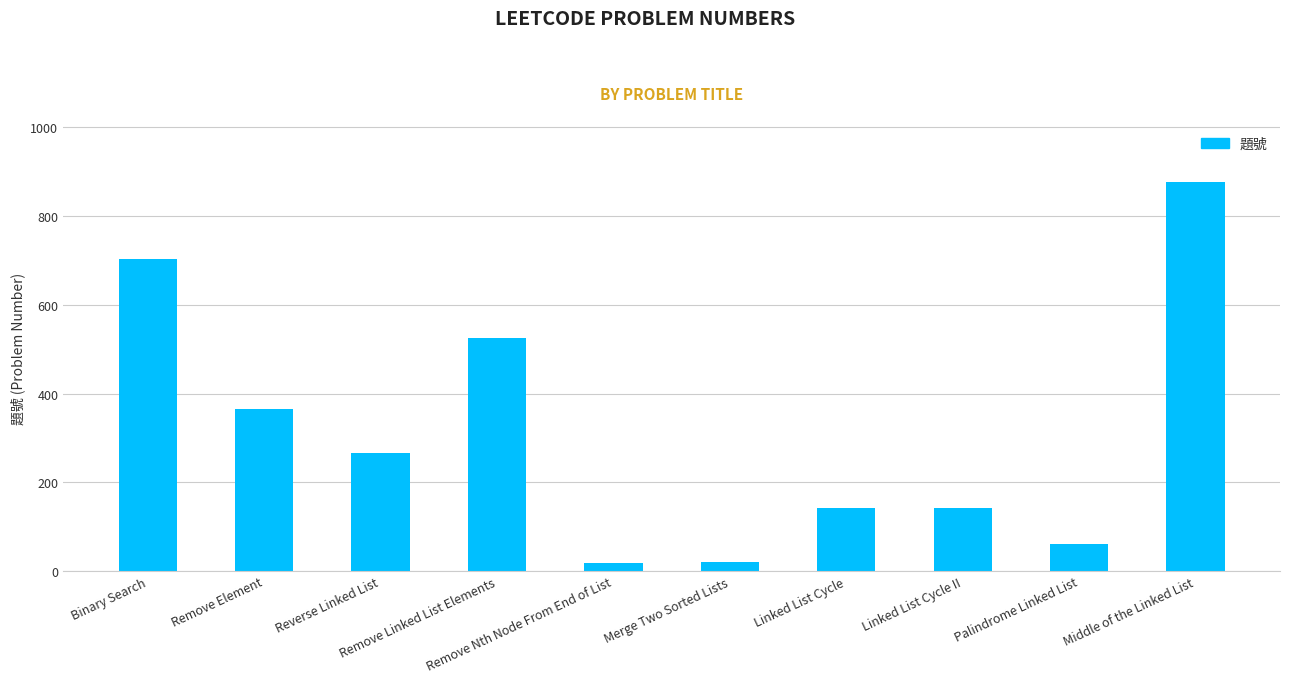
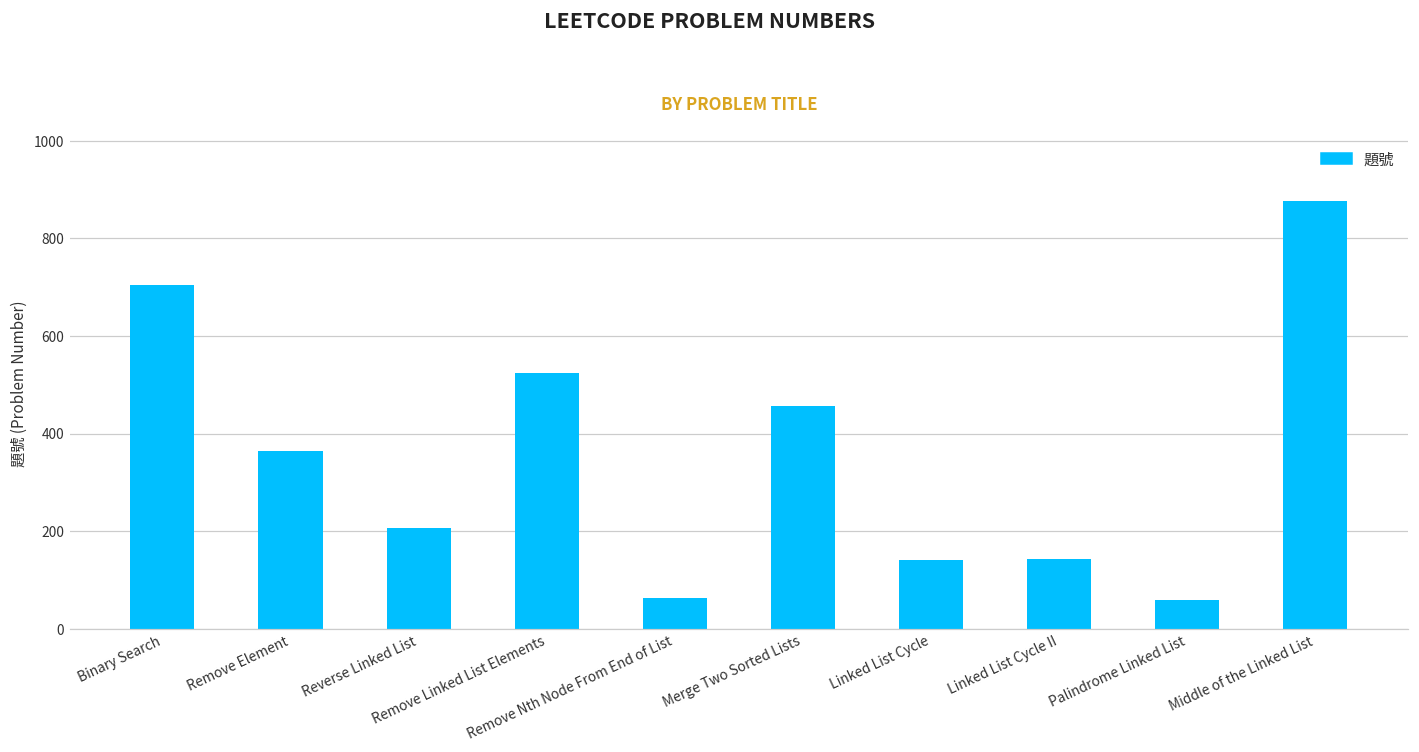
Reverse Linked List: 270 -> 210
Remove Nth Node From End of List: 20 -> 60
Merge Two Sorted Lists: 20 -> 460
